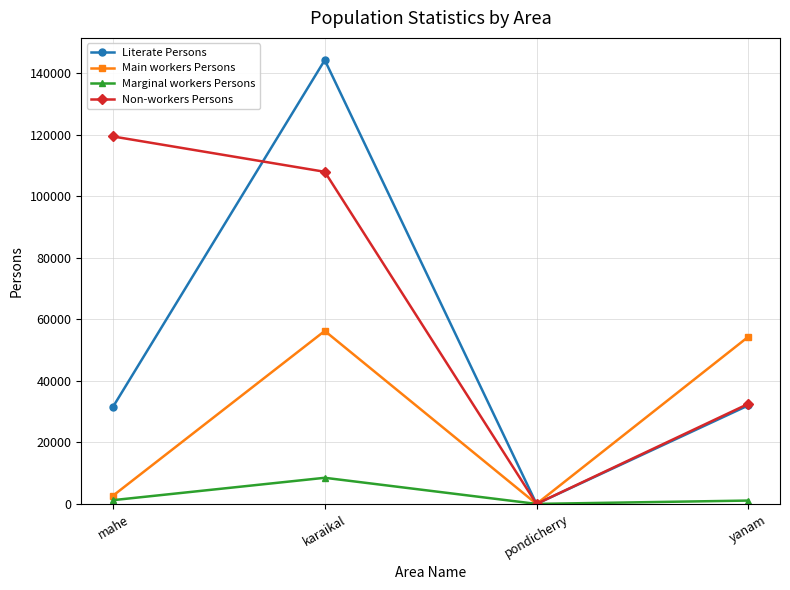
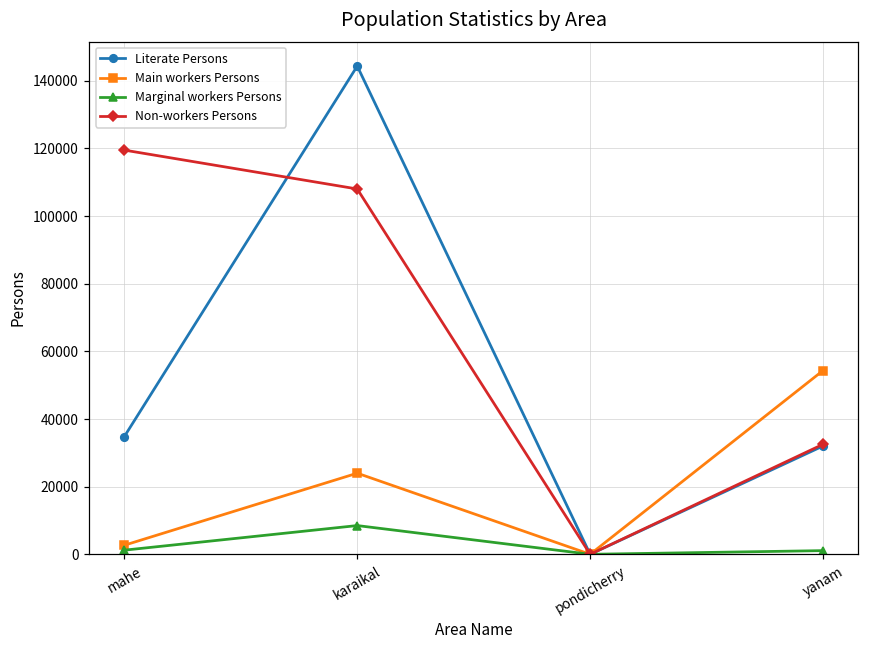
Literate Persons, mahe: 32000 -> 35000
Main workers Persons, karaikal: 56000 -> 24000
